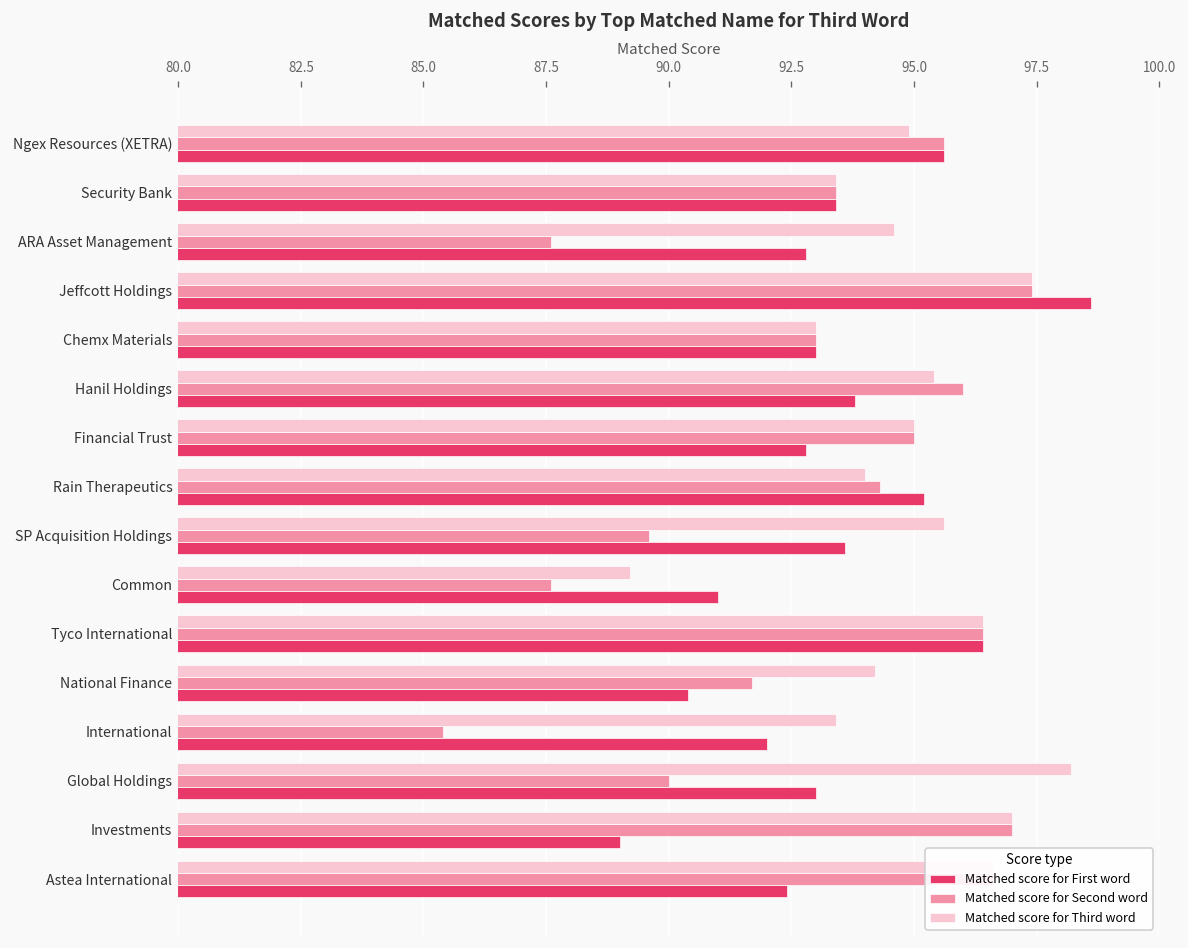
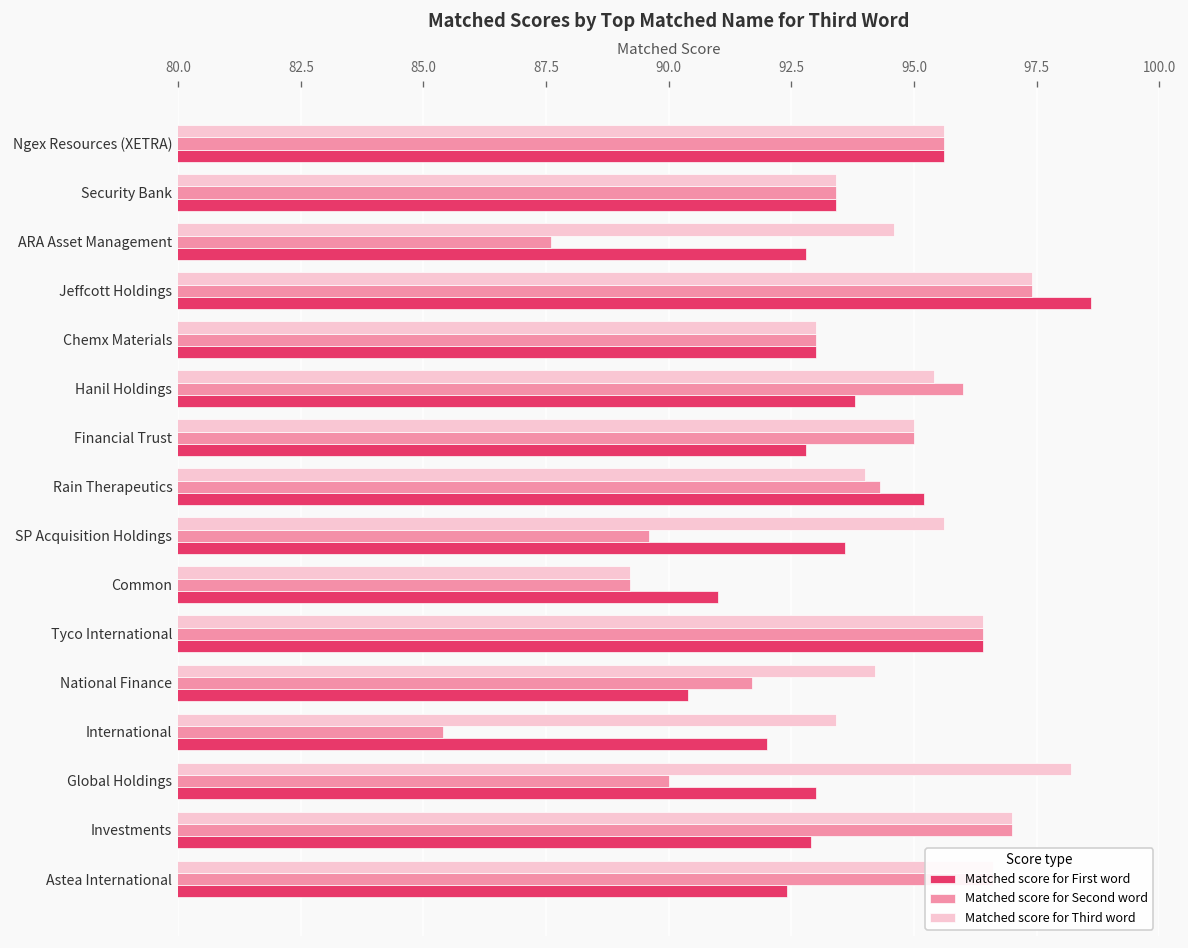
Matched score for Third word, Ngex Resources (XETRA): 94.9 -> 95.6
Matched score for Second word, Common: 87.6 -> 89.2
Matched score for First word, Investments: 89.0 -> 92.9
